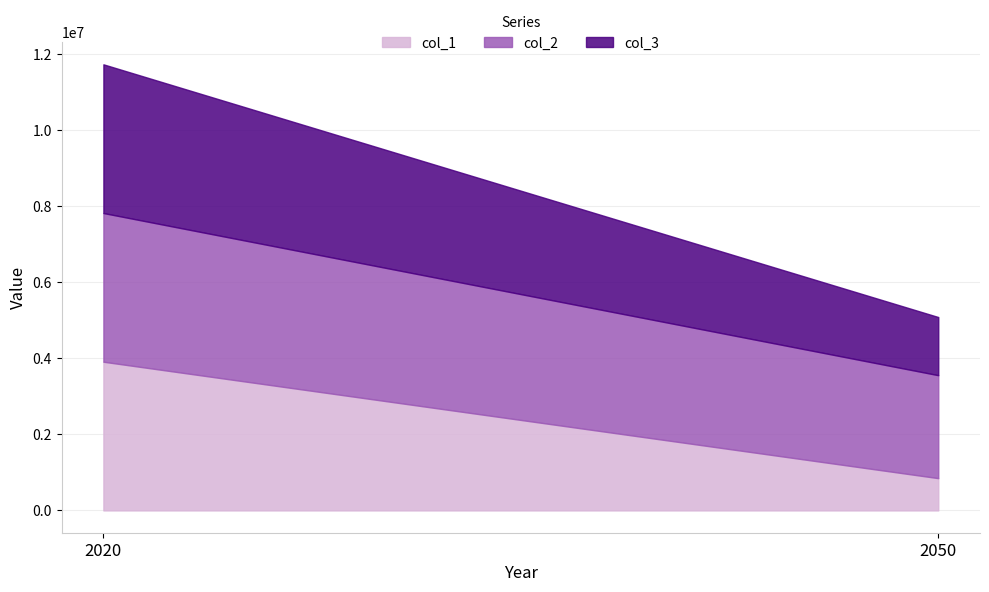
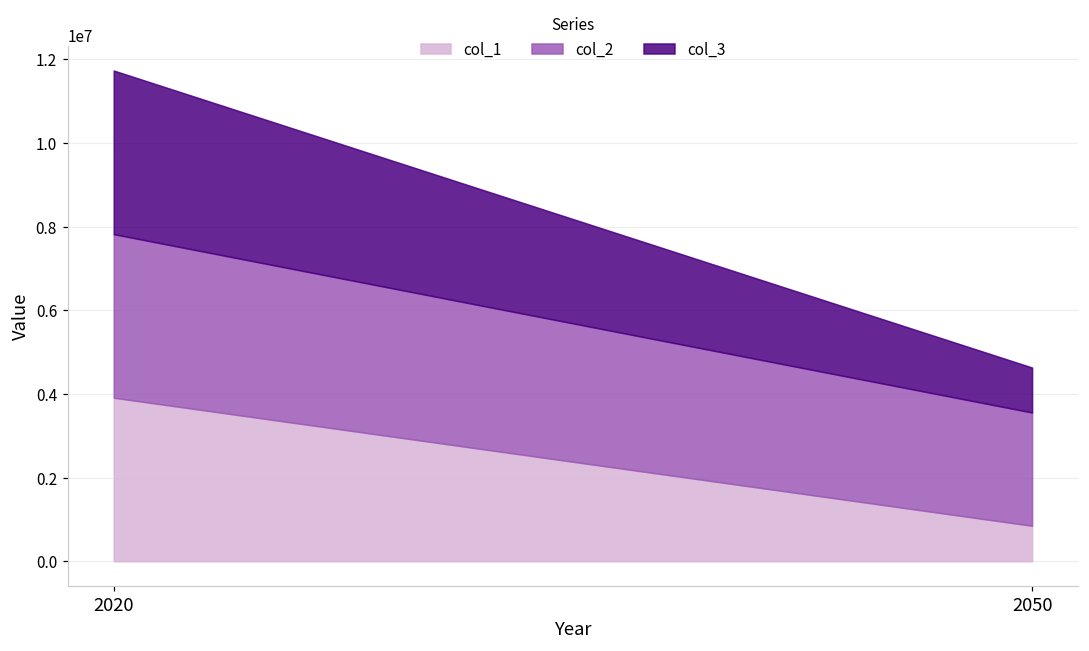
col_3, 2050: 1500000 -> 1100000
